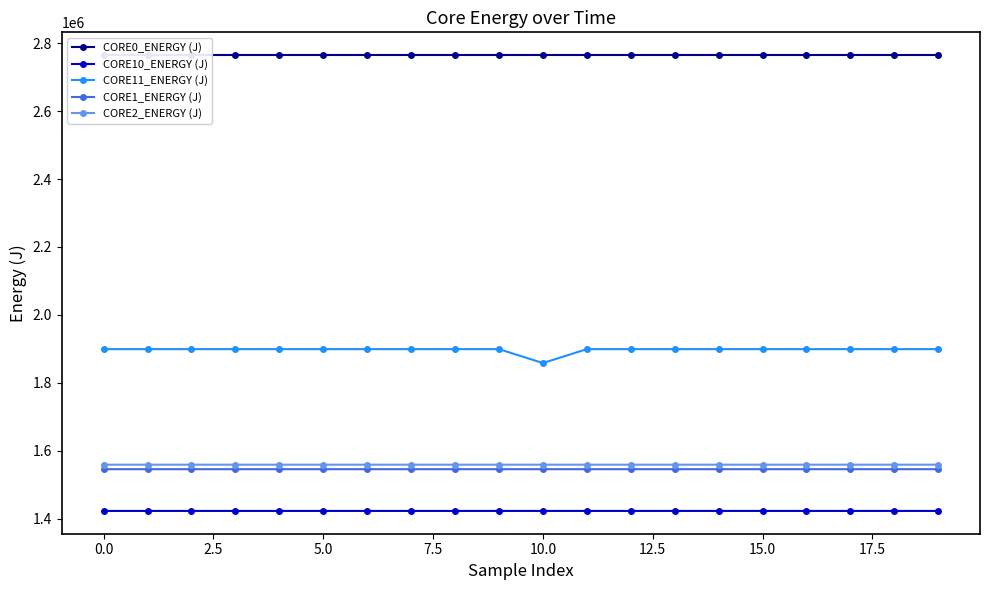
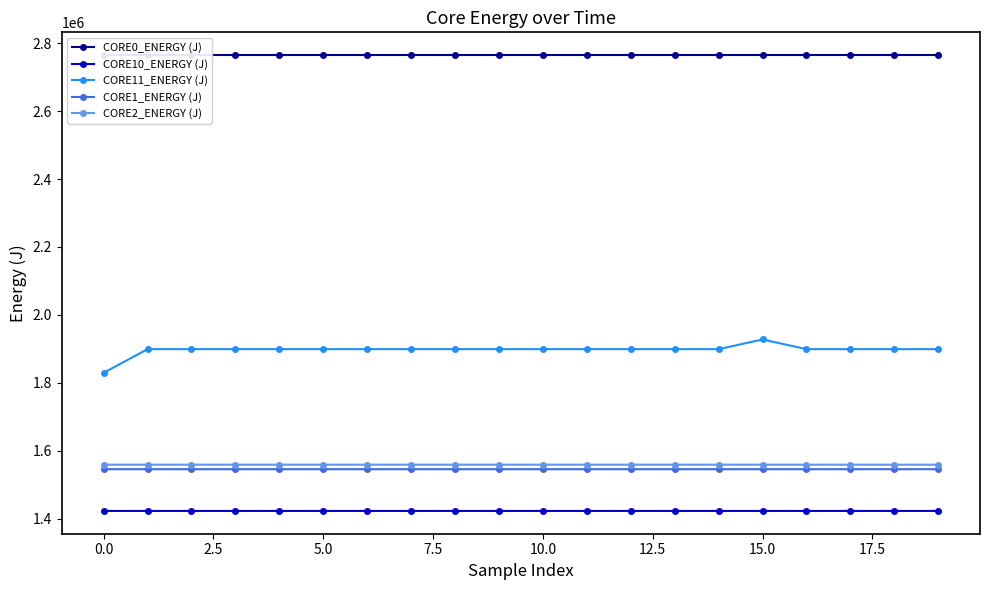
CORE11_ENERGY (J), 0.0: 1900000 -> 1830000
CORE11_ENERGY (J), 10.0: 1860000 -> 1900000
CORE11_ENERGY (J), 15.0: 1900000 -> 1930000
